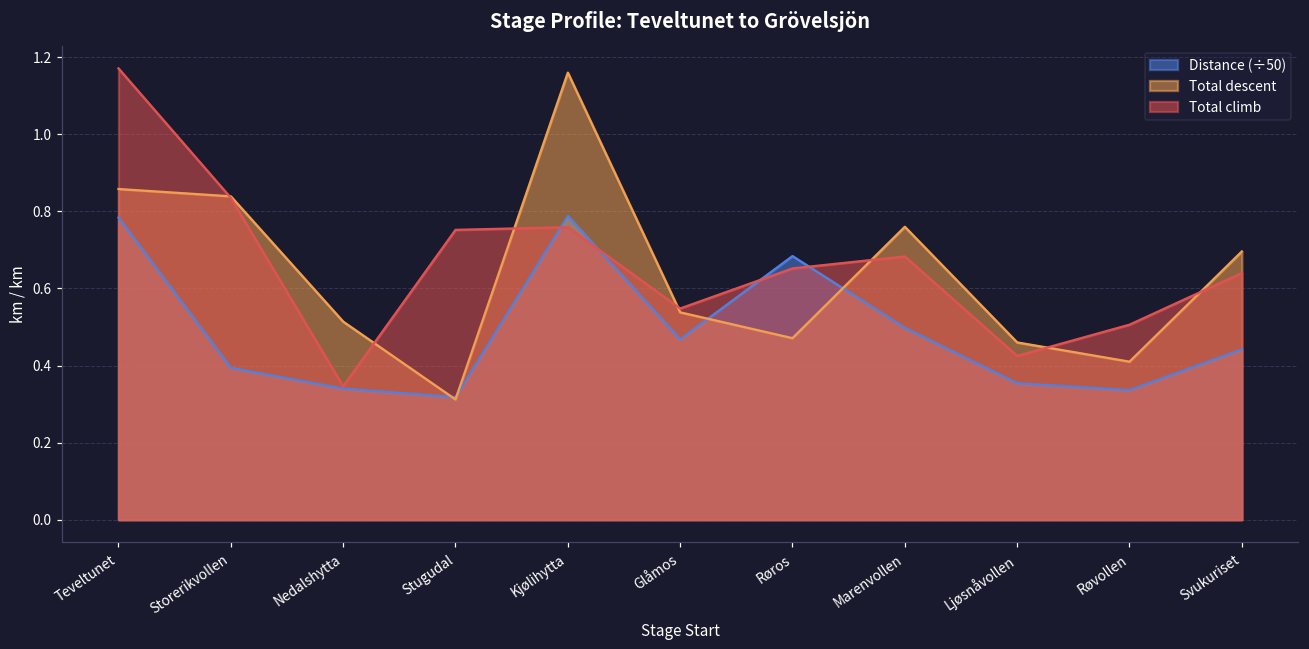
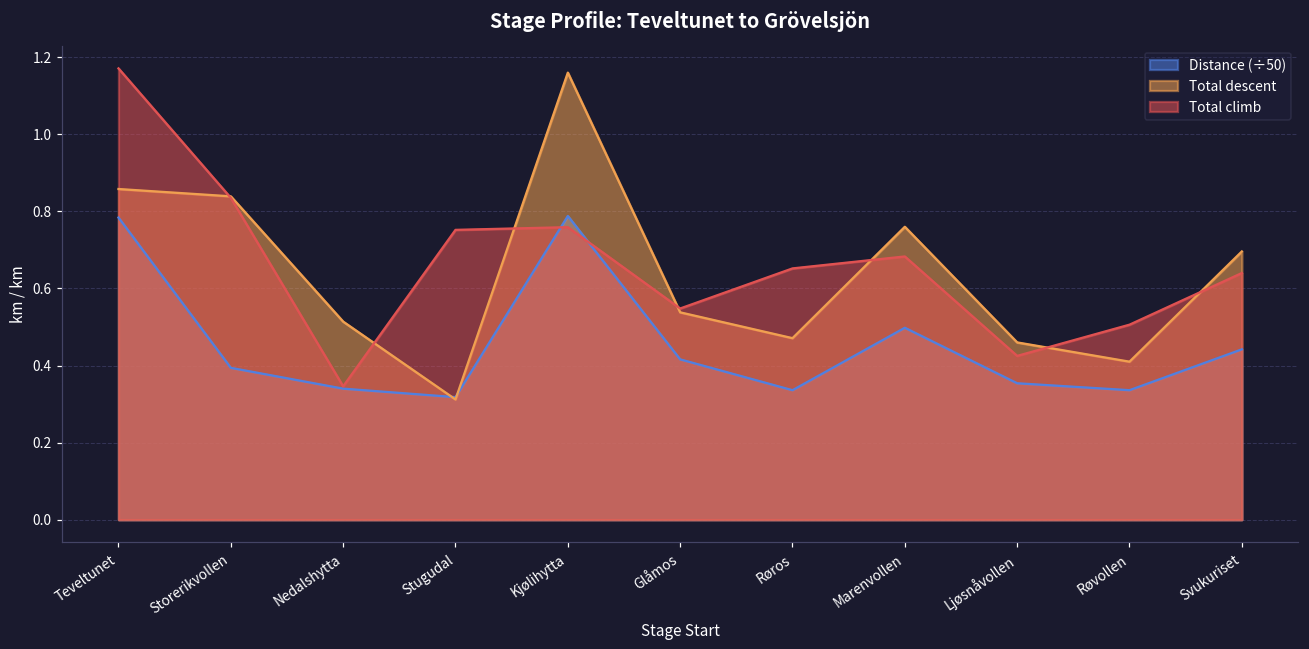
Distance (÷50), Glåmos: 0.47 -> 0.42
Distance (÷50), Røros: 0.68 -> 0.34
